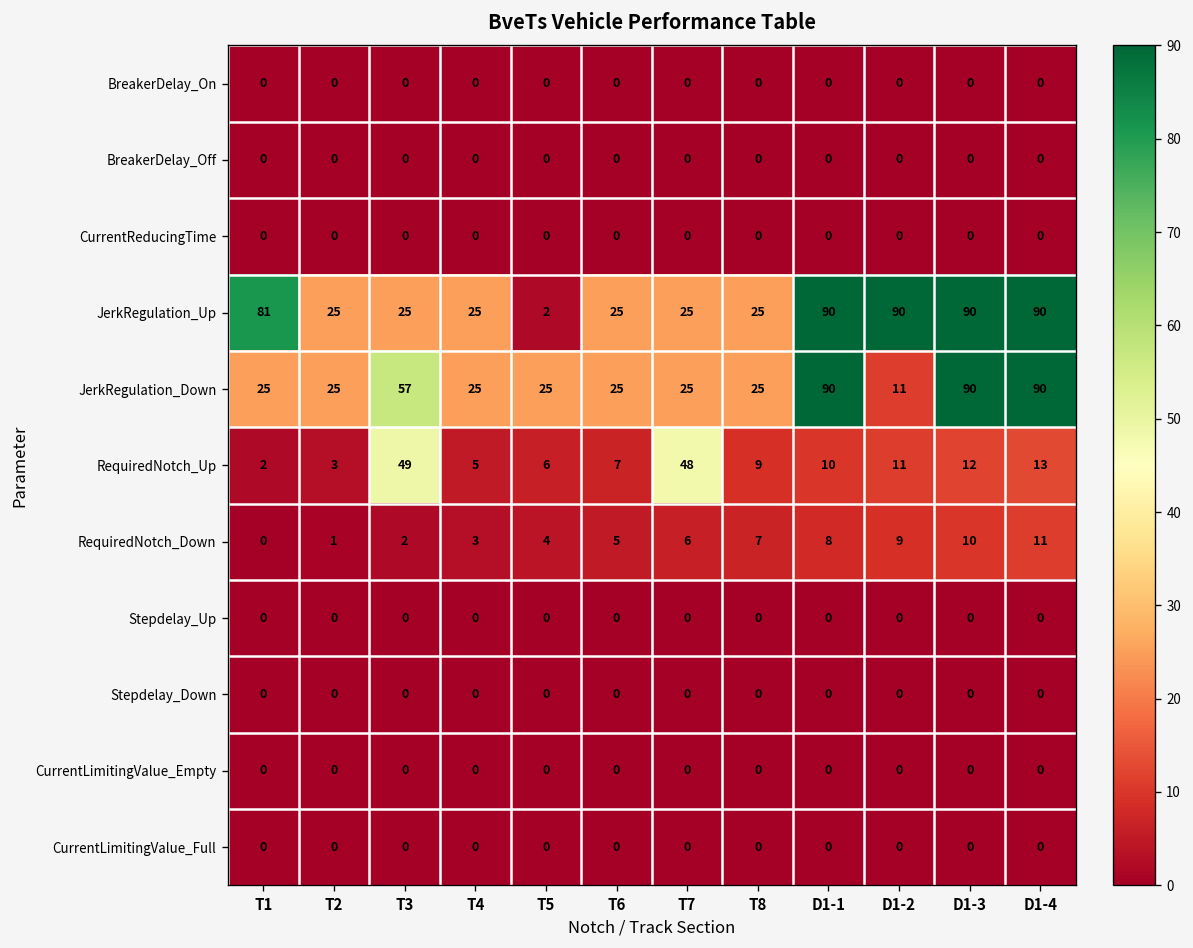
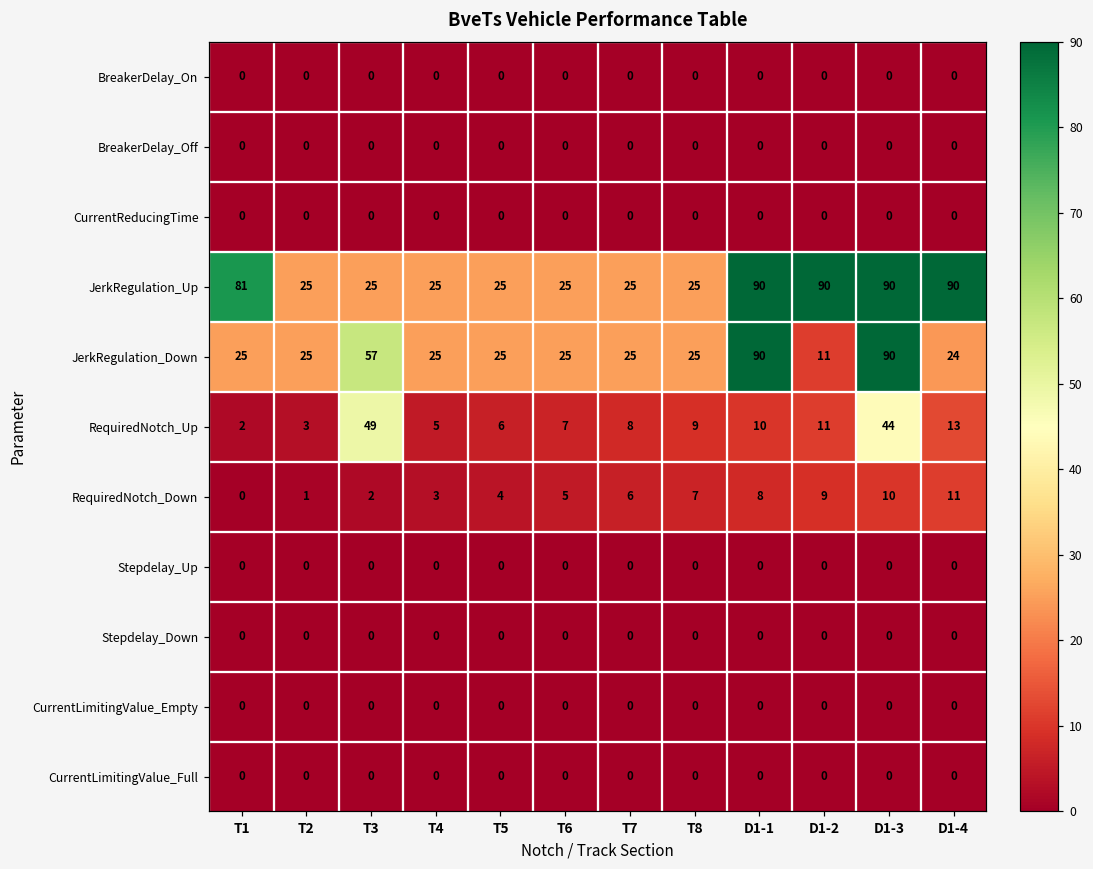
JerkRegulation_Up, T5: 2 -> 25
JerkRegulation_Down, D1-4: 90 -> 24
RequiredNotch_Up, T7: 48 -> 8
RequiredNotch_Up, D1-3: 12 -> 44
